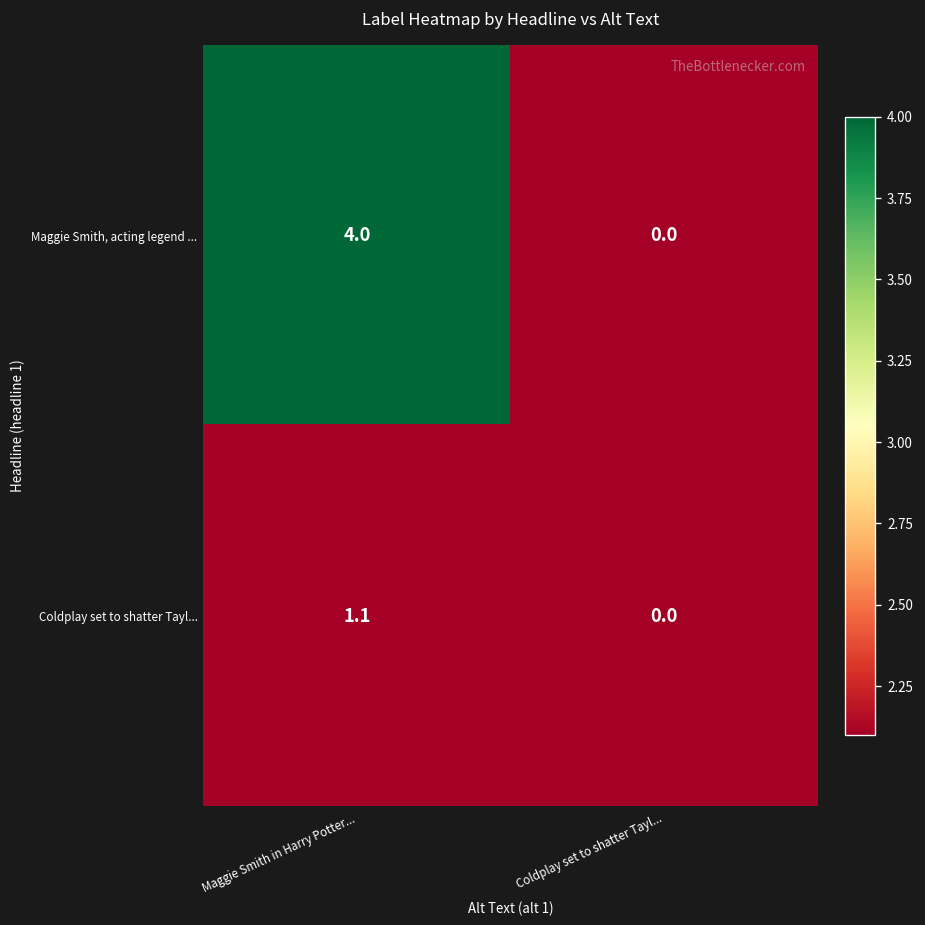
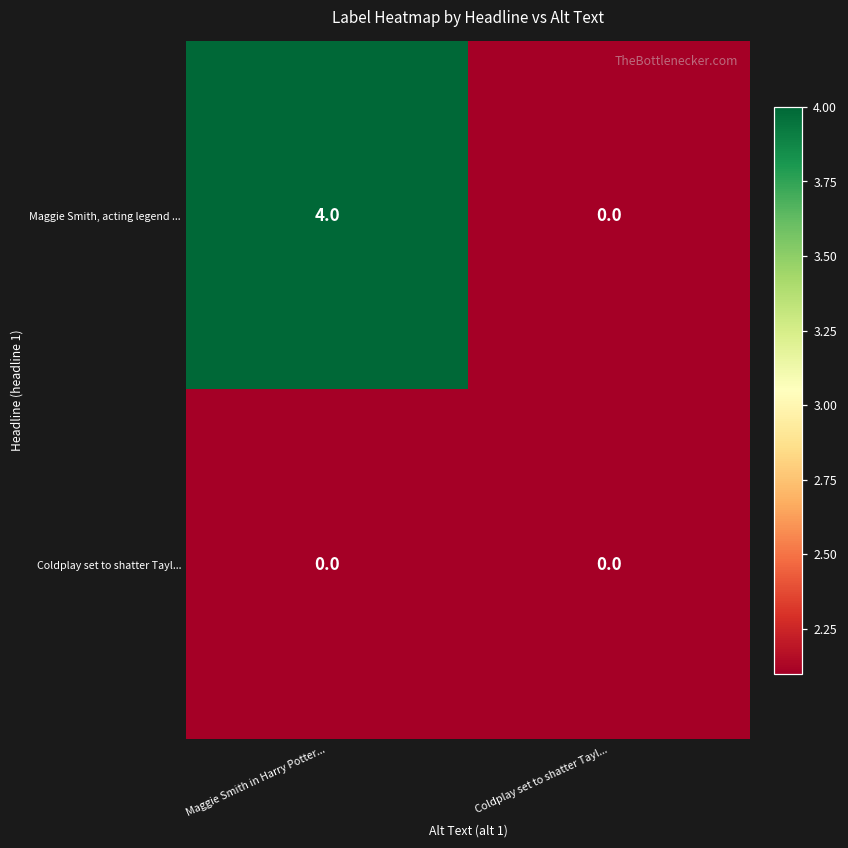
Coldplay set to shatter Tayl..., Maggie Smith in Harry Potter...: 1.1 -> 0.0
